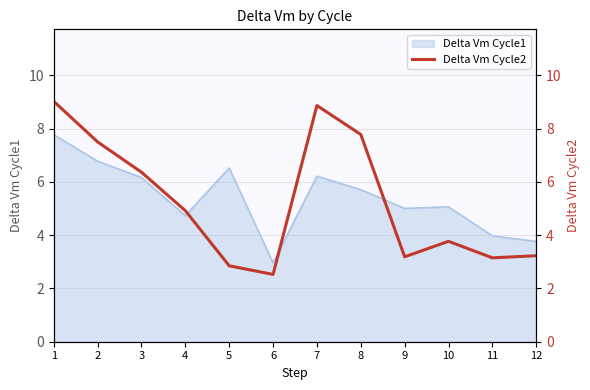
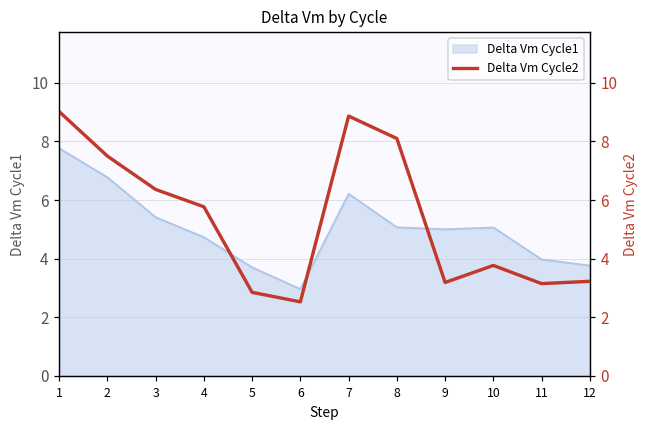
Delta Vm Cycle1, 3: 6.2 -> 5.4
Delta Vm Cycle1, 5: 6.5 -> 3.7
Delta Vm Cycle1, 8: 5.7 -> 5.1
Delta Vm Cycle2, 4: 4.9 -> 5.8
Delta Vm Cycle2, 8: 7.8 -> 8.1
